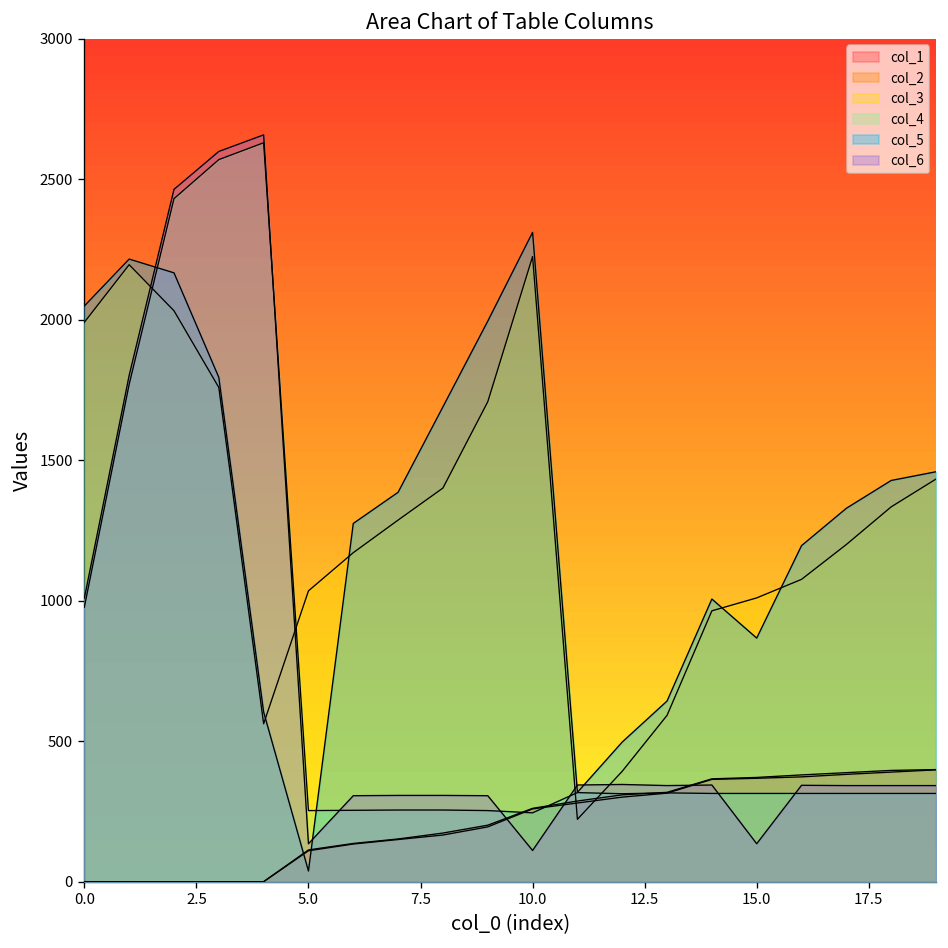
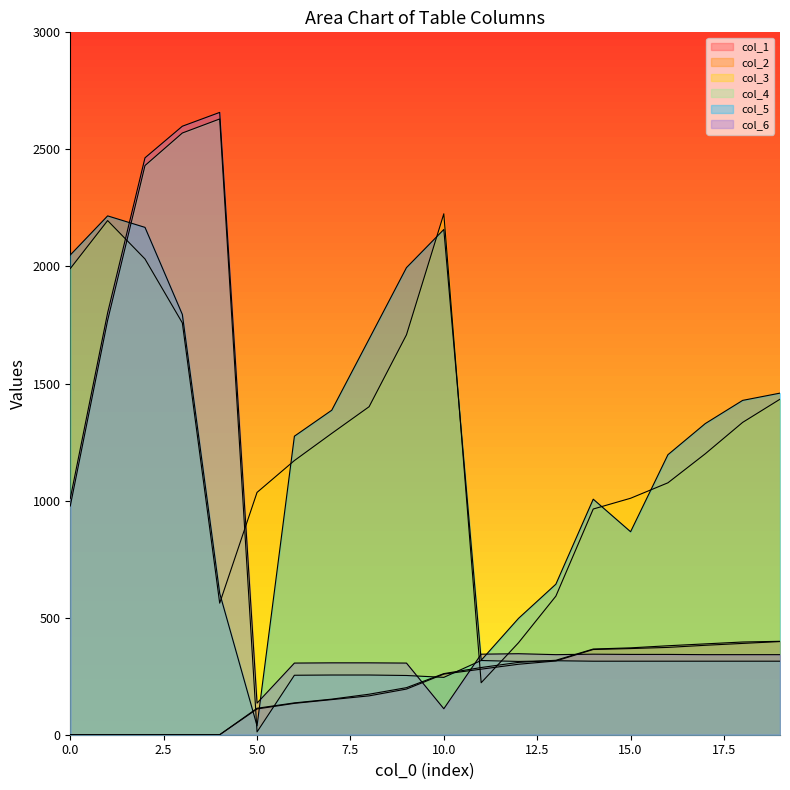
col_4, 5.0: 250 -> 10
col_5, 10.0: 2310 -> 2160
col_6, 15.0: 140 -> 340
